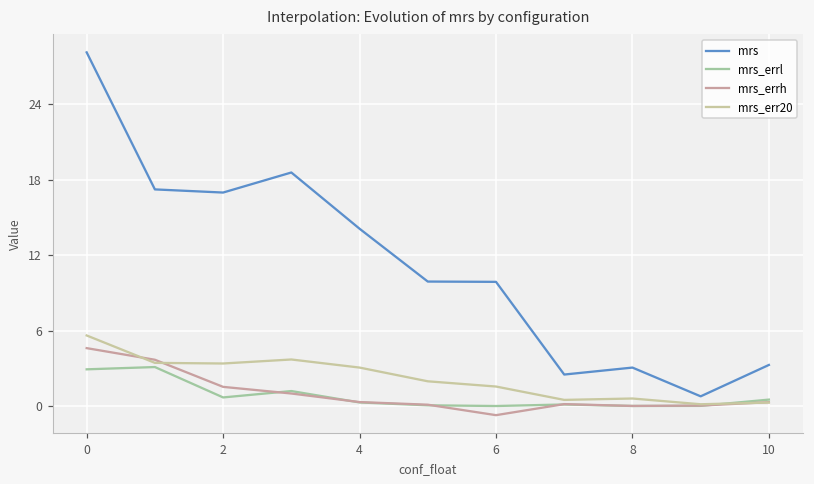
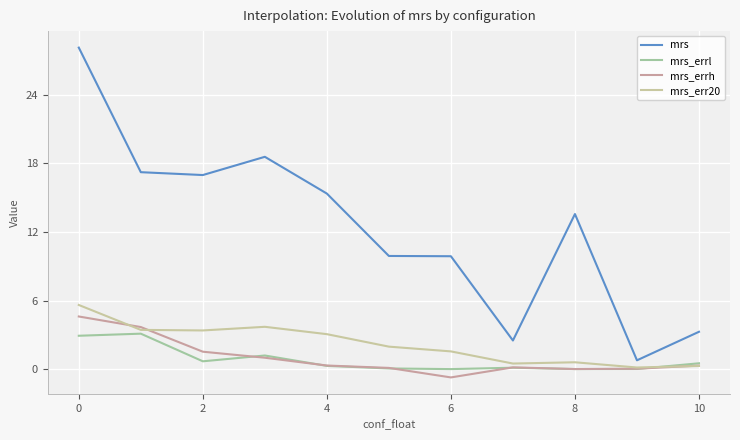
mrs, 4: 14.1 -> 15.4
mrs, 8: 3.1 -> 13.6
